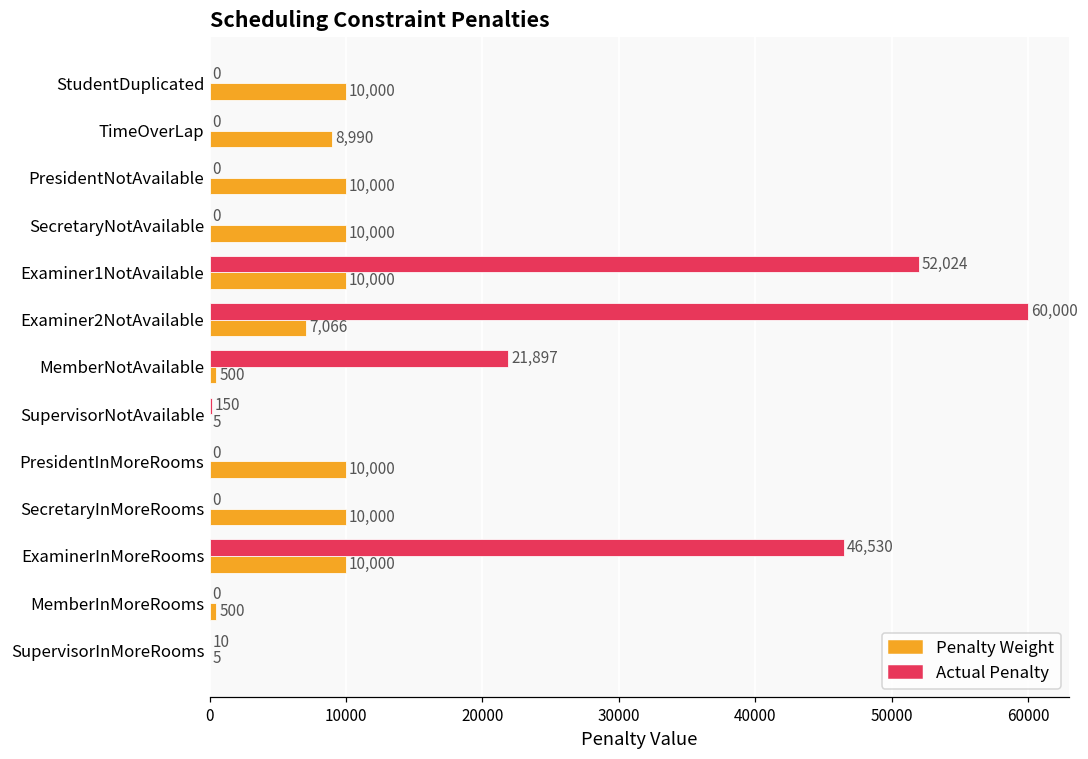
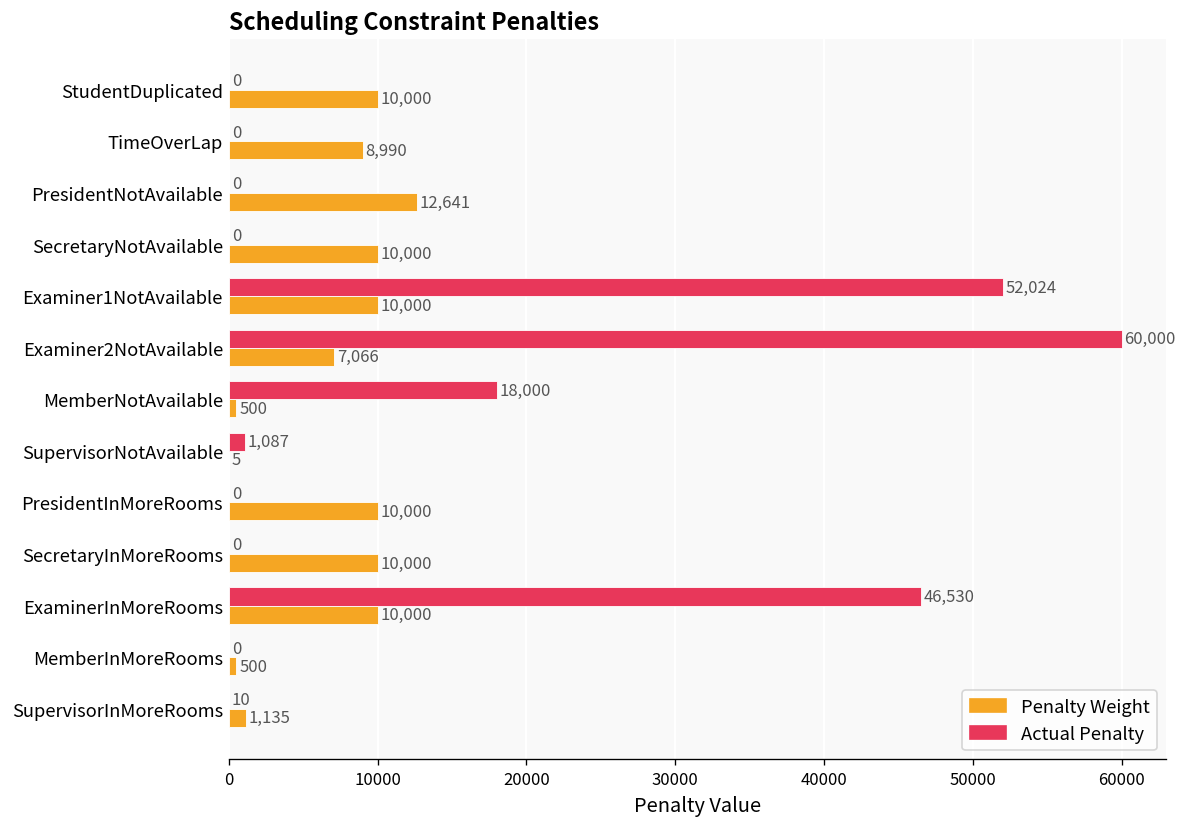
Penalty Weight, PresidentNotAvailable: 10,000 -> 12,641
Actual Penalty, MemberNotAvailable: 21,897 -> 18,000
Actual Penalty, SupervisorNotAvailable: 150 -> 1,087
Penalty Weight, SupervisorInMoreRooms: 5 -> 1,135
